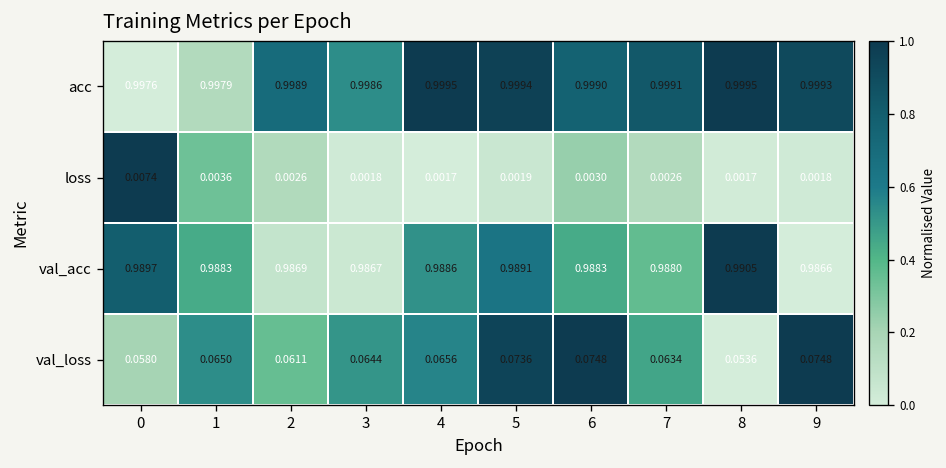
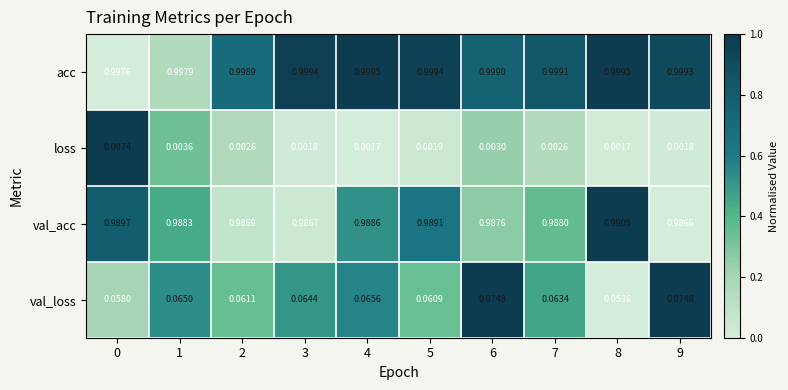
acc, 3: 0.9986 -> 0.9994
val_acc, 6: 0.9883 -> 0.9876
val_loss, 5: 0.0736 -> 0.0609
